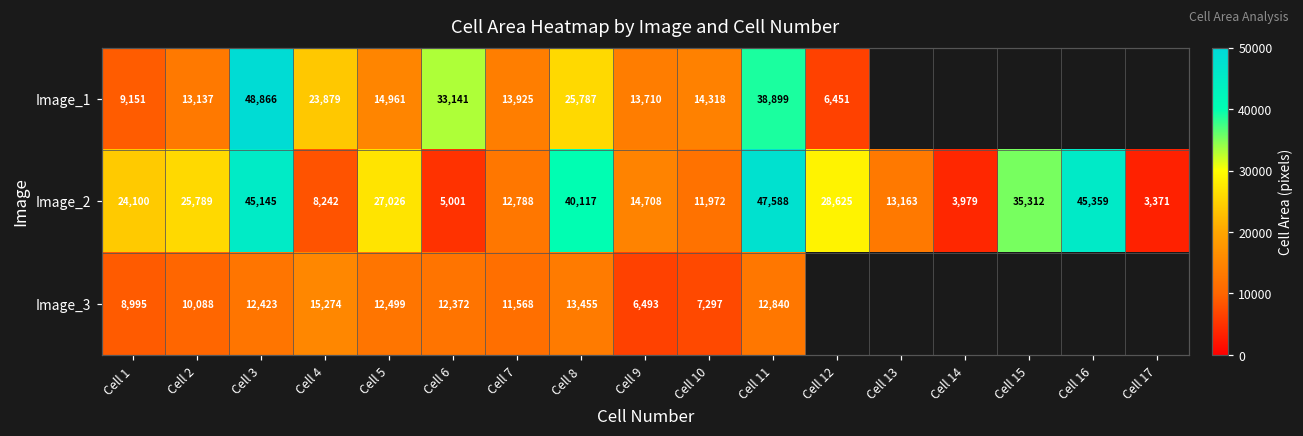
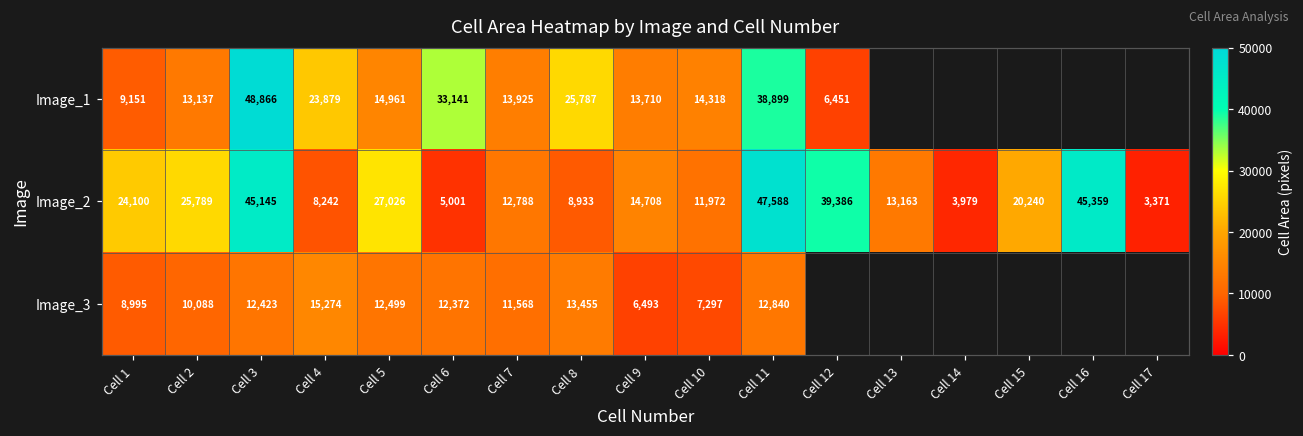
Image_2, Cell 8: 40,117 -> 8,933
Image_2, Cell 12: 28,625 -> 39,386
Image_2, Cell 15: 35,312 -> 20,240
